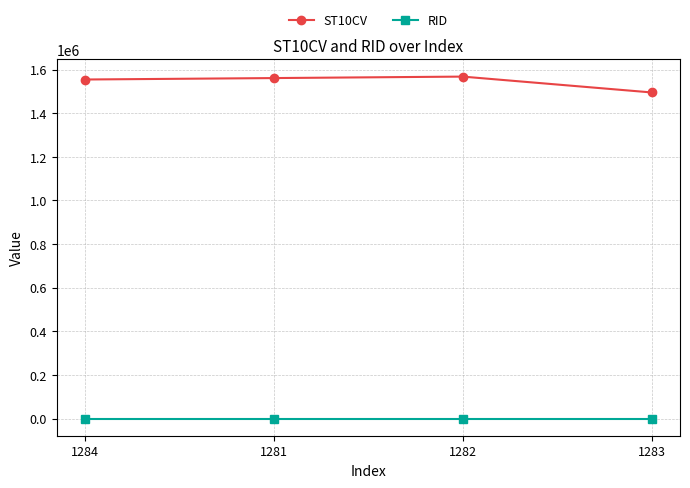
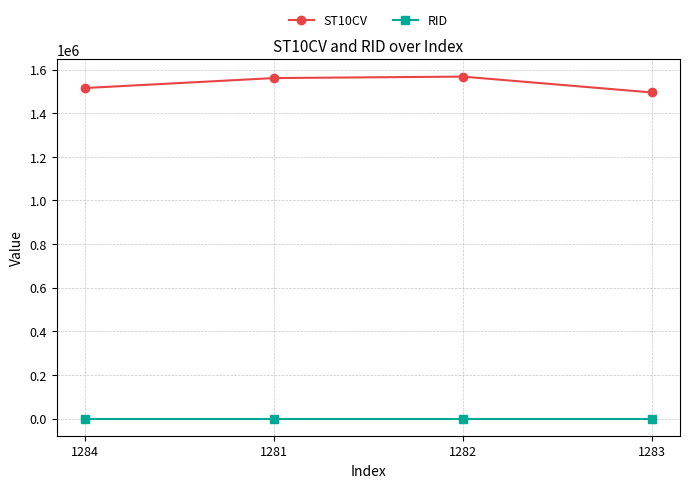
ST10CV, 1284: 1550000 -> 1520000
